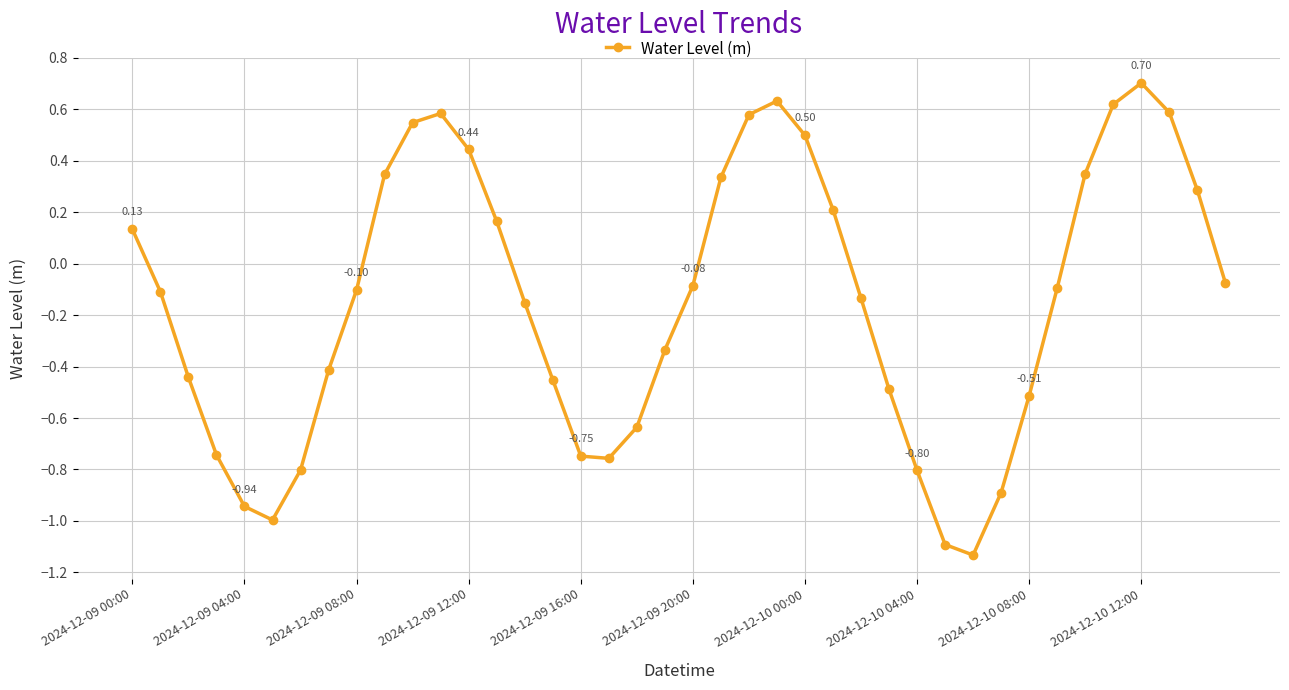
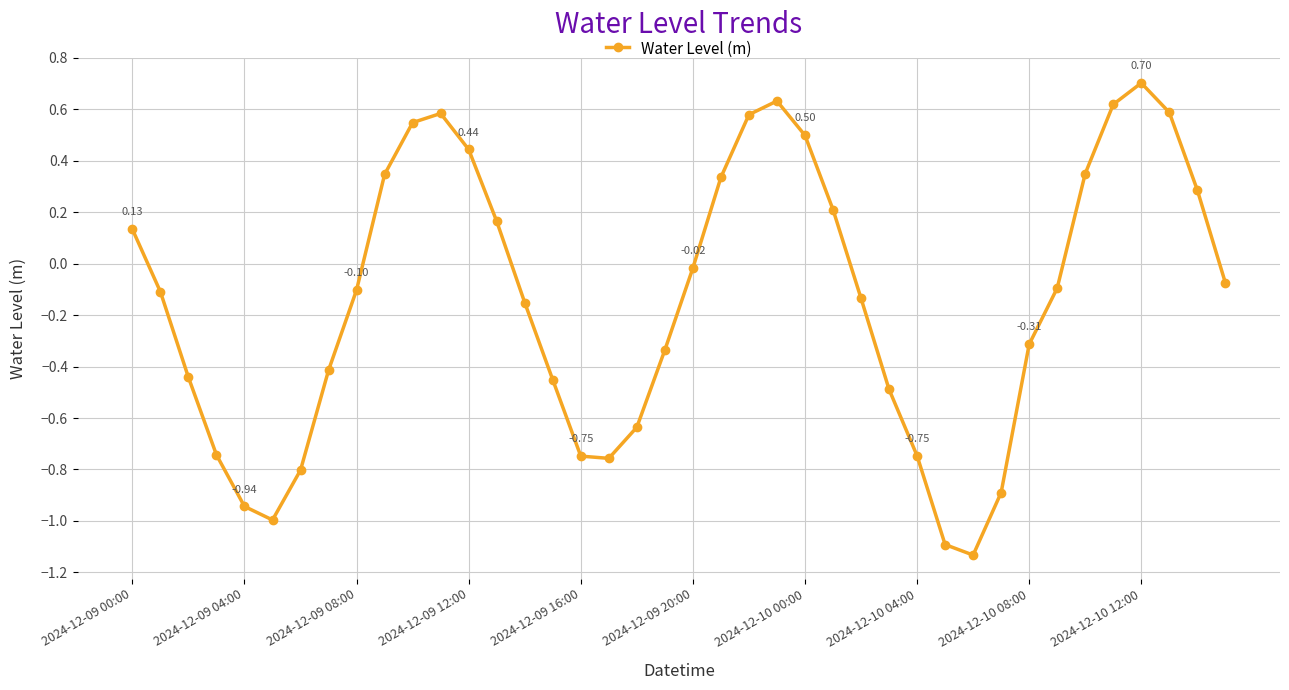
2024-12-09 20:00: -0.08 -> -0.02
2024-12-10 04:00: -0.80 -> -0.75
2024-12-10 08:00: -0.51 -> -0.31
